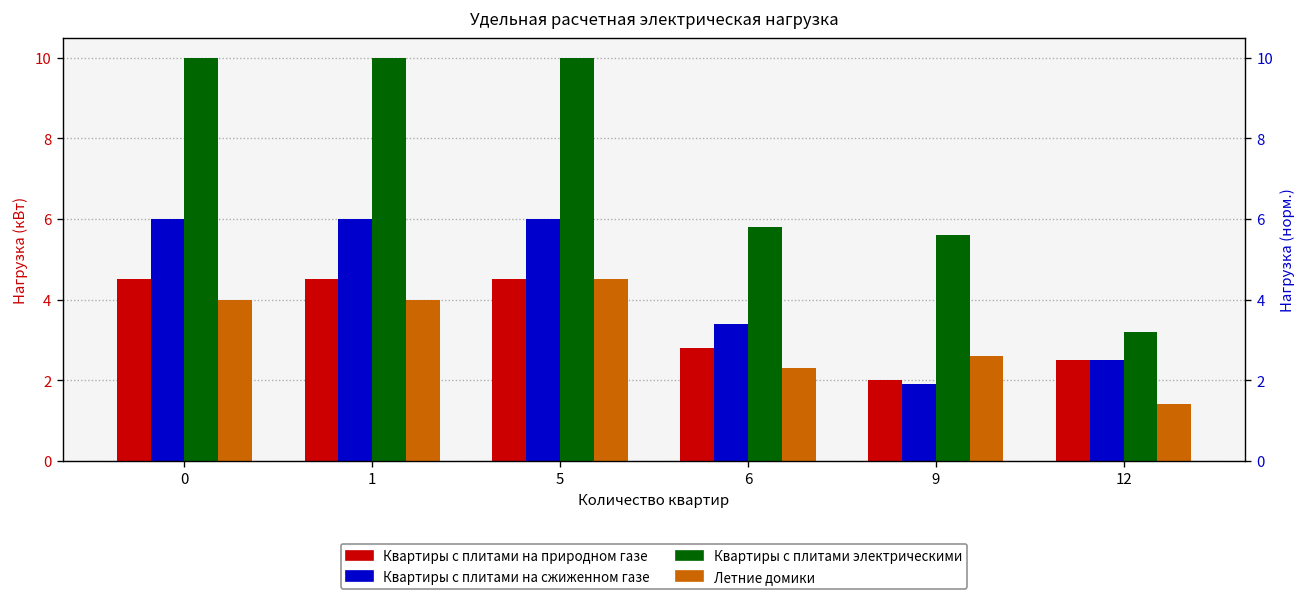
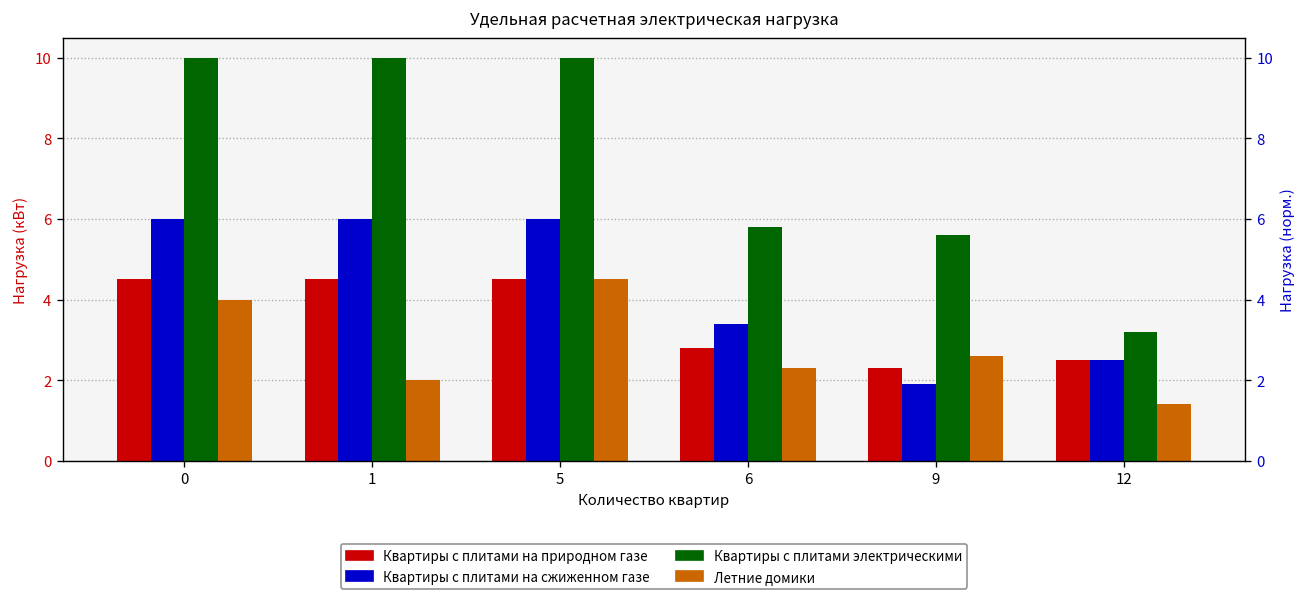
Летние домики, 1: 4 -> 2
Квартиры с плитами на природном газе, 9: 2.0 -> 2.3
